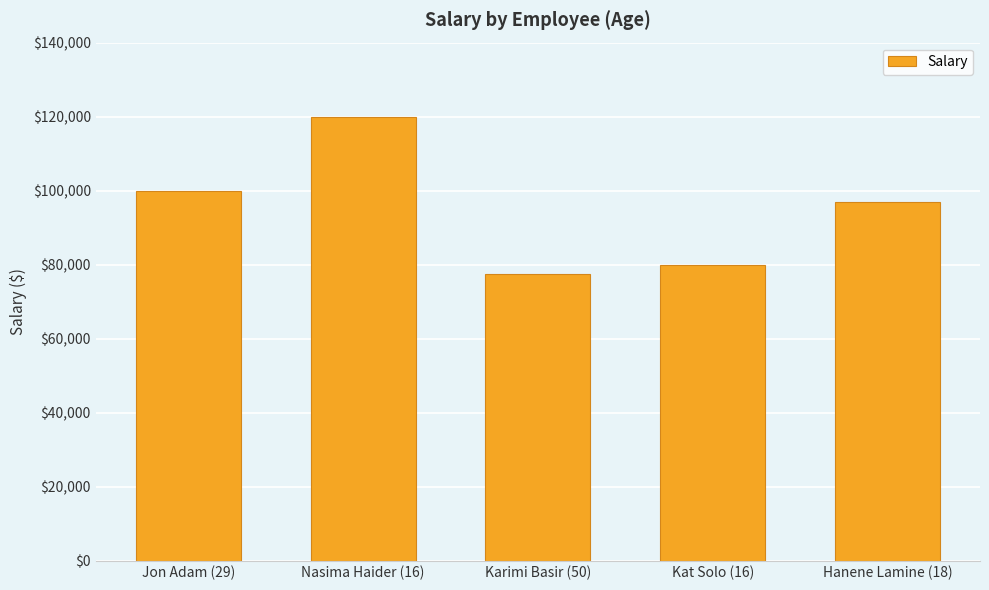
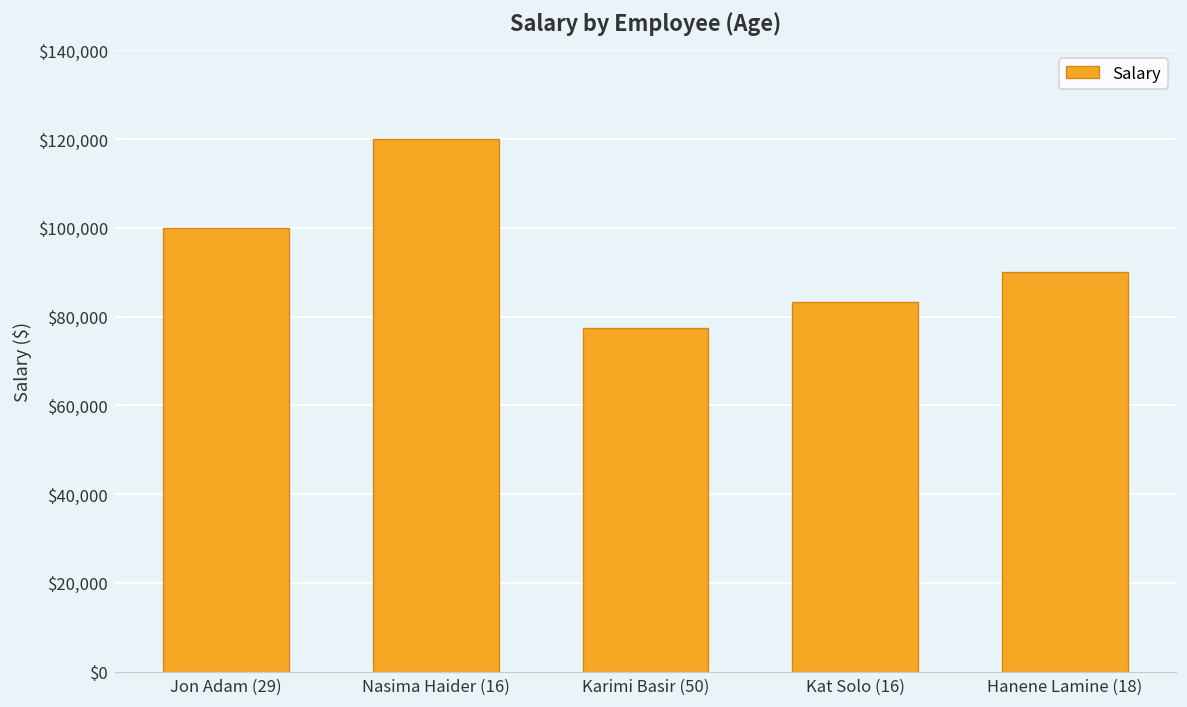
Kat Solo (16): $80,000 -> $83,000
Hanene Lamine (18): $97,000 -> $90,000
